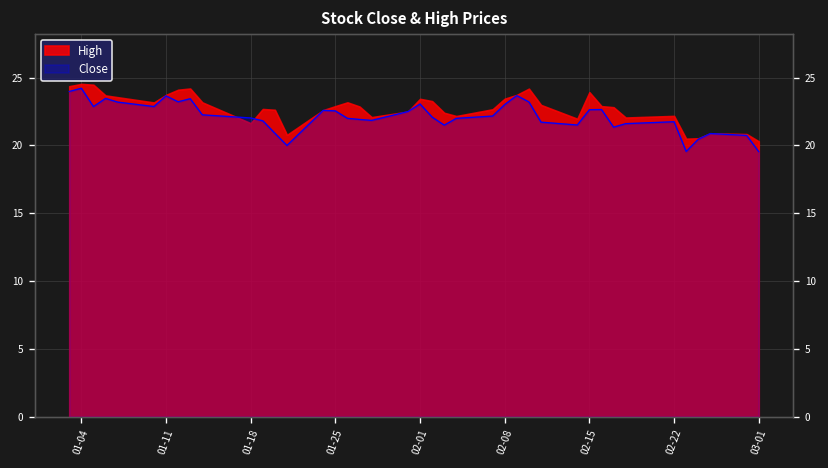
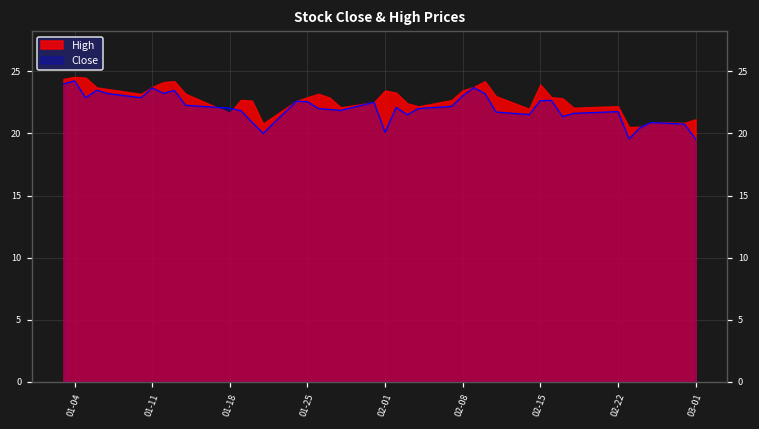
Close, 02-01: 23.1 -> 20.1
High, 03-01: 20.3 -> 21.1
